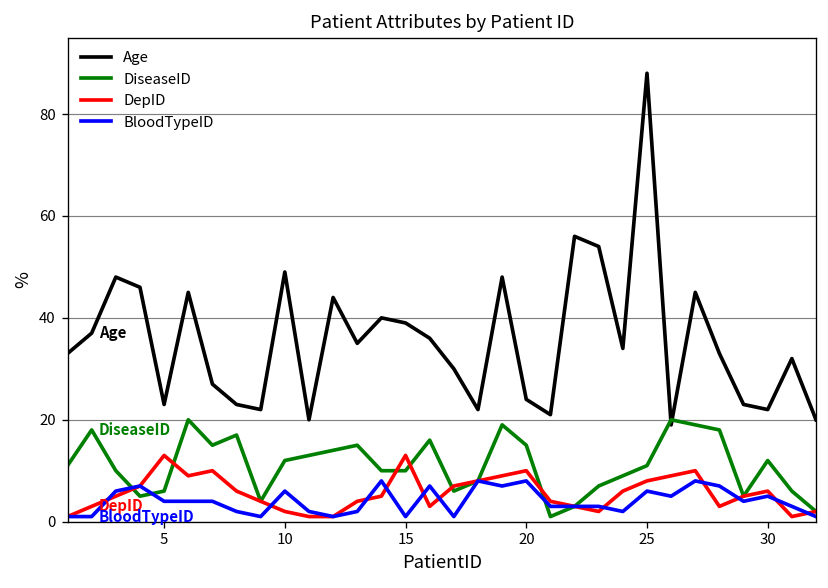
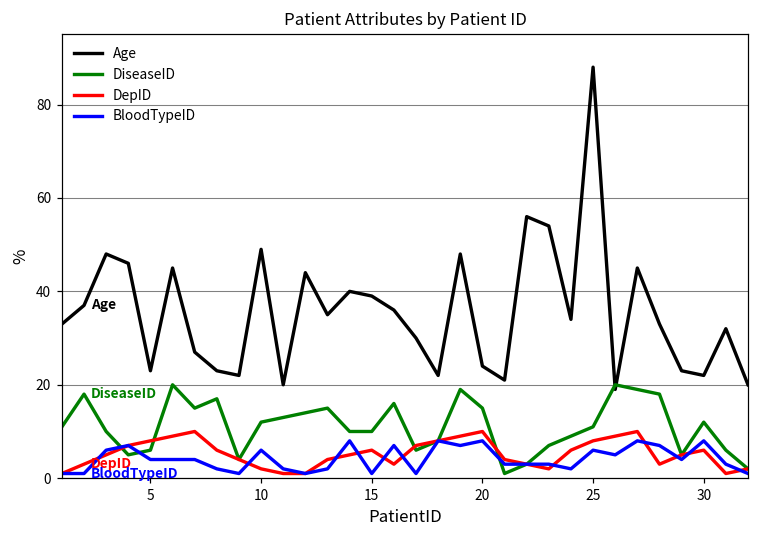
DepID, 5: 13 -> 8
DepID, 15: 13 -> 6
BloodTypeID, 30: 5 -> 8
